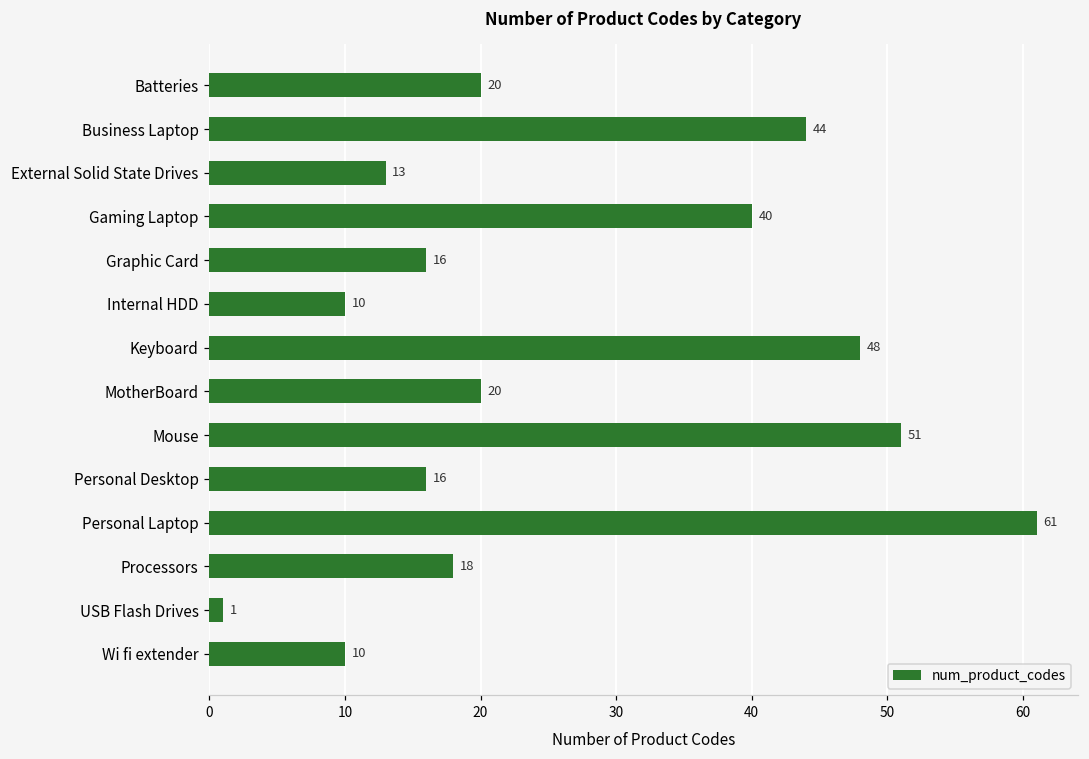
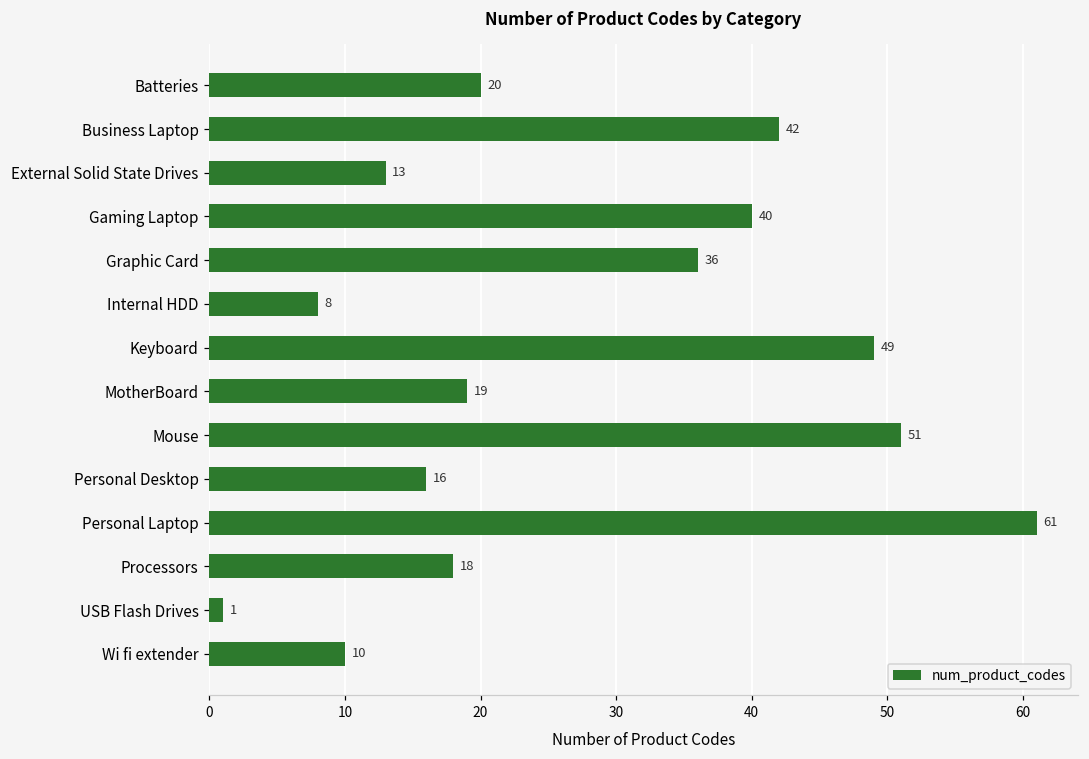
Business Laptop: 44 -> 42
Graphic Card: 16 -> 36
Internal HDD: 10 -> 8
Keyboard: 48 -> 49
MotherBoard: 20 -> 19
